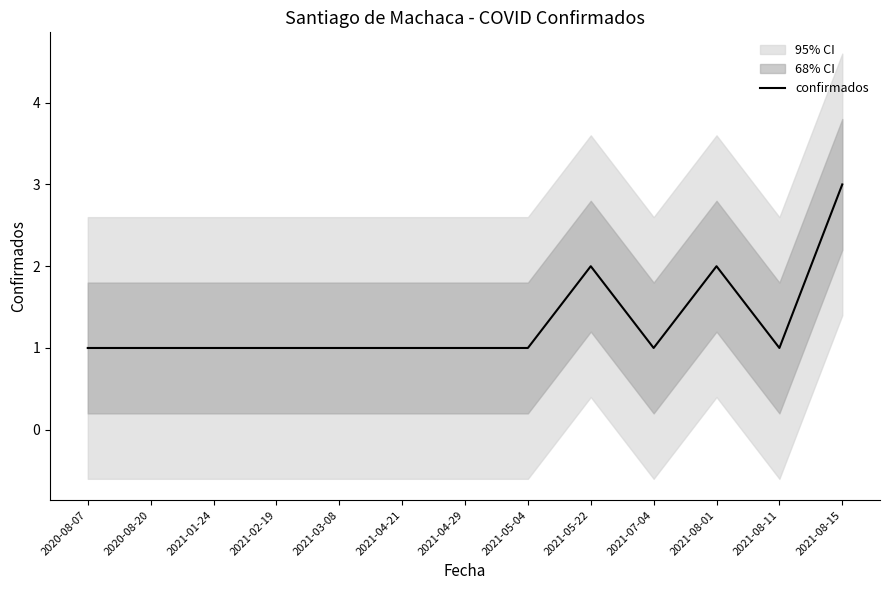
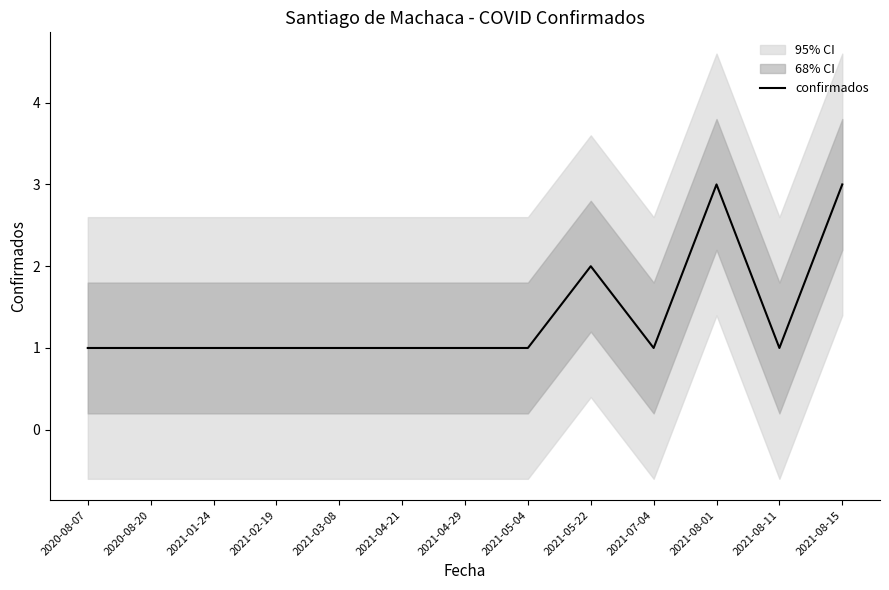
confirmados, 2021-08-01: 2 -> 3
